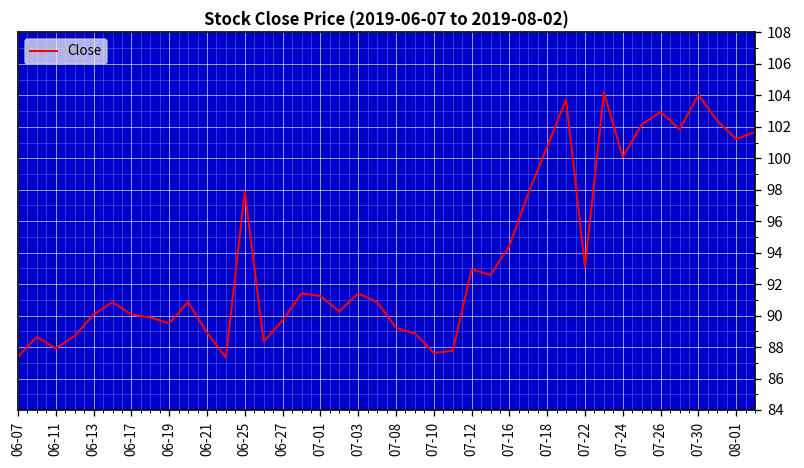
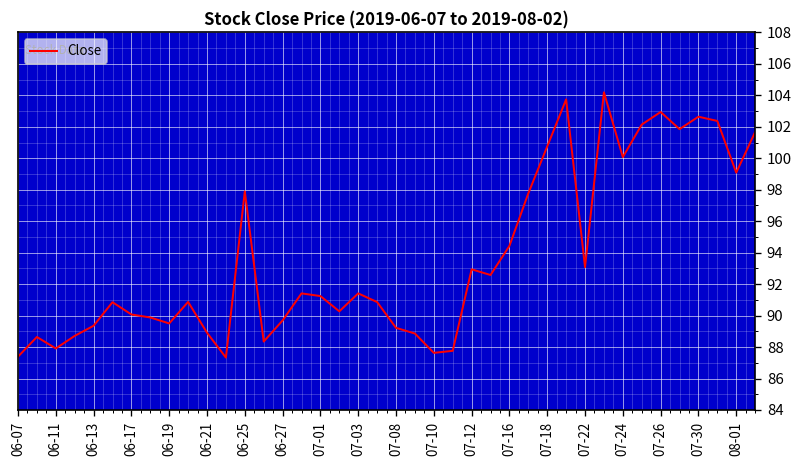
06-13: 90.1 -> 89.4
07-30: 104.0 -> 102.6
08-01: 101.2 -> 99.1
